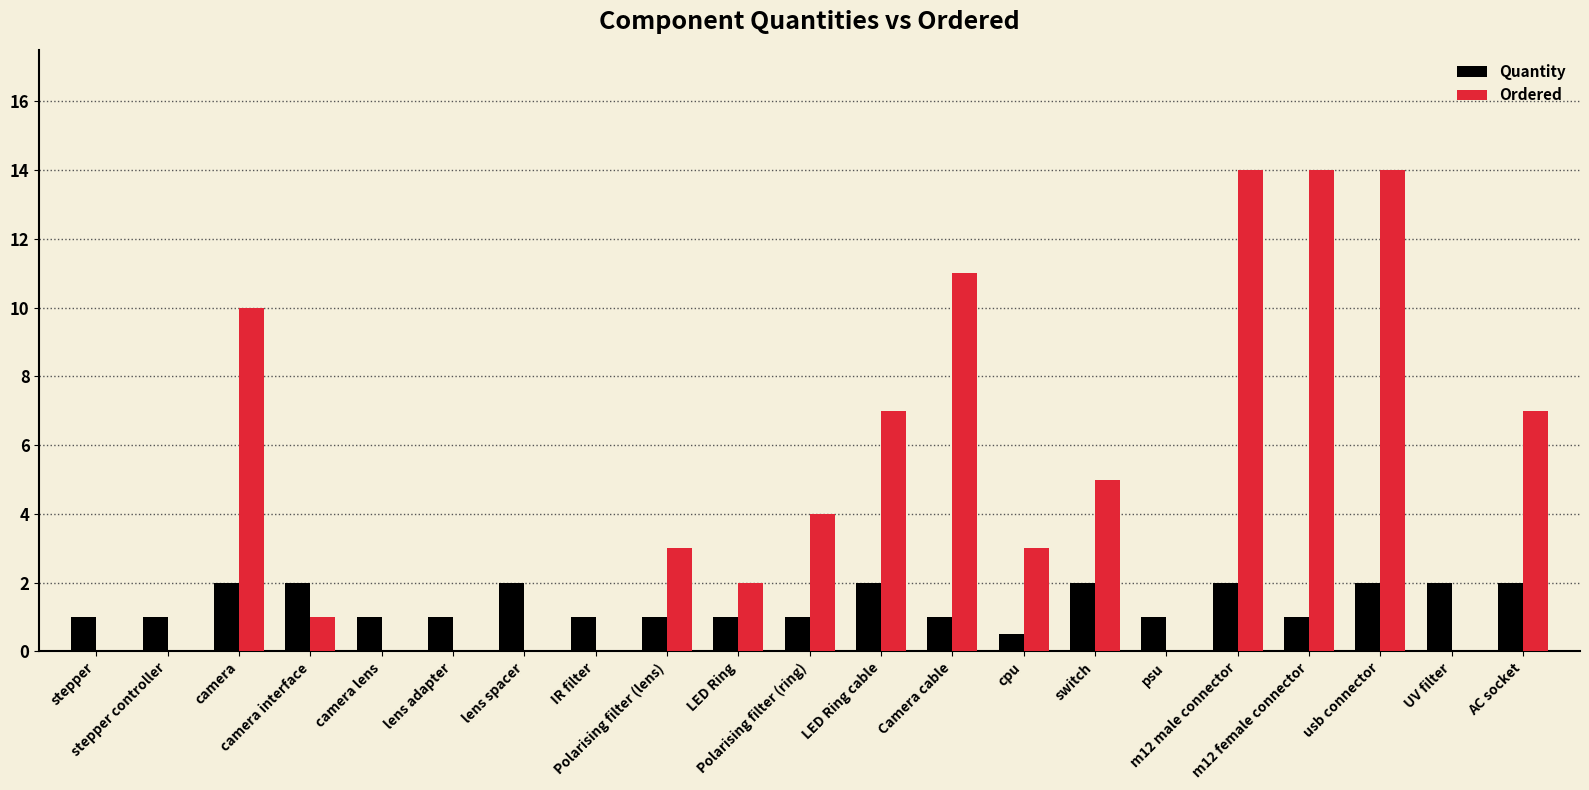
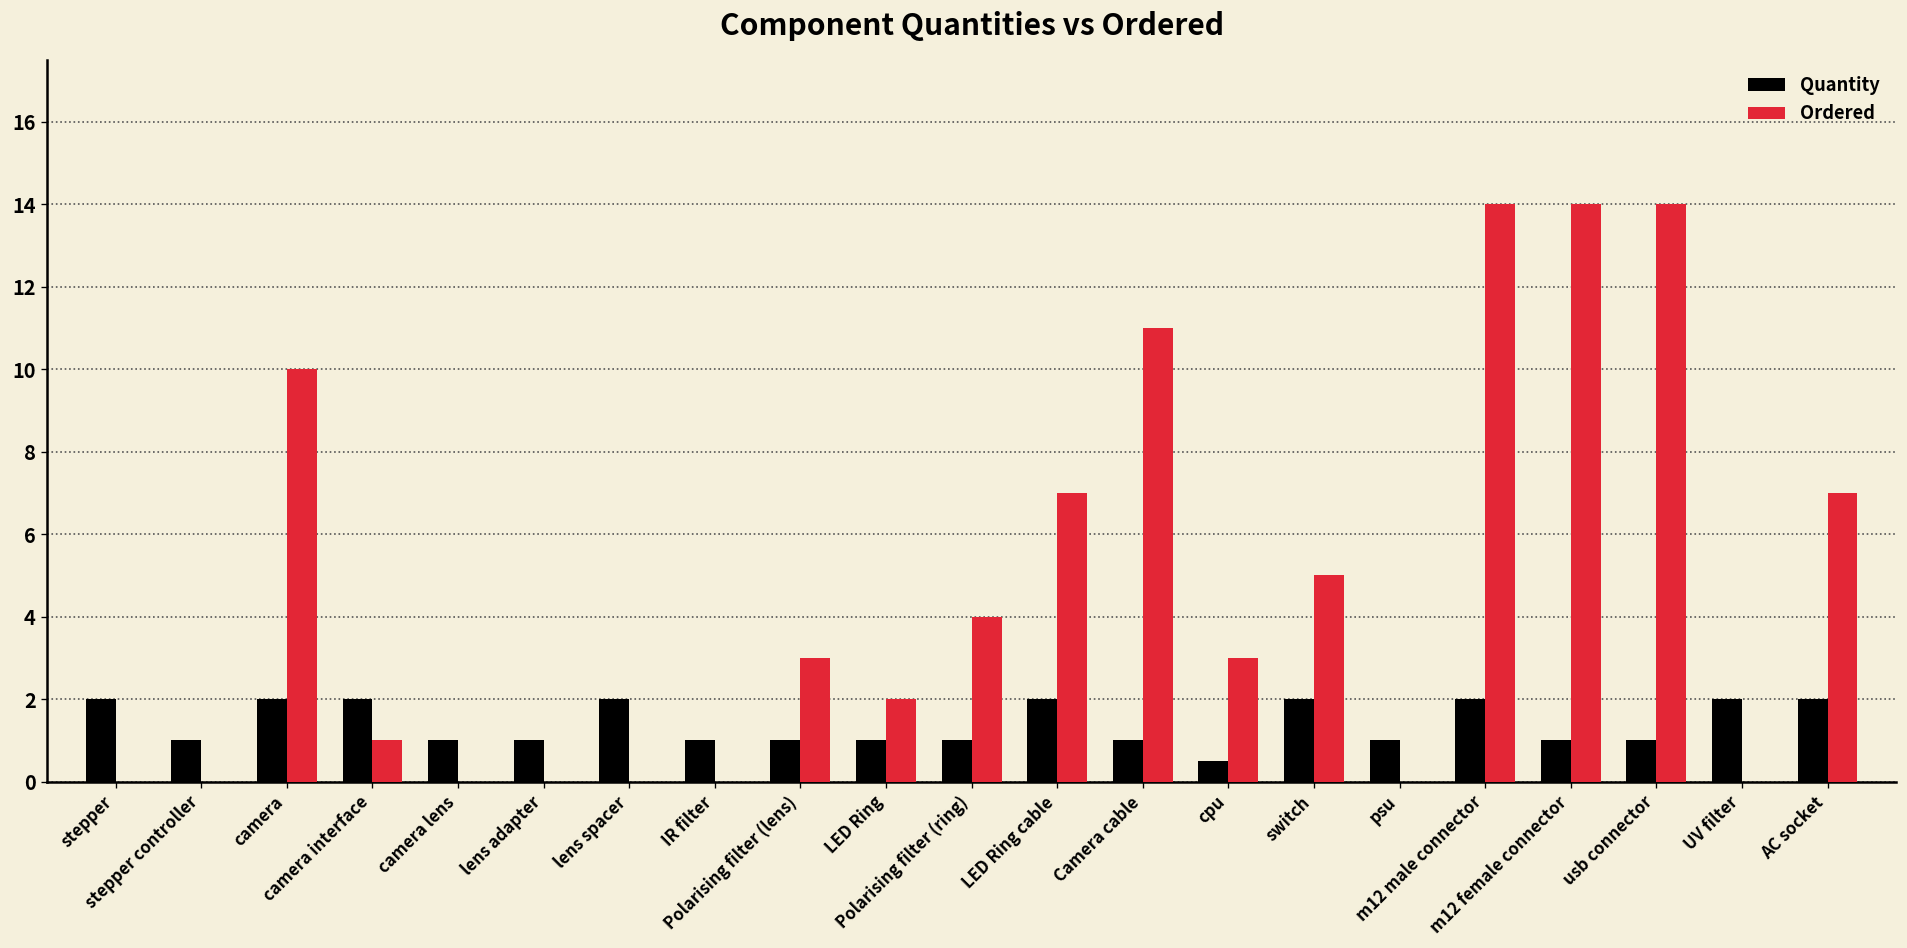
Quantity, stepper: 1 -> 2
Quantity, usb connector: 2 -> 1
